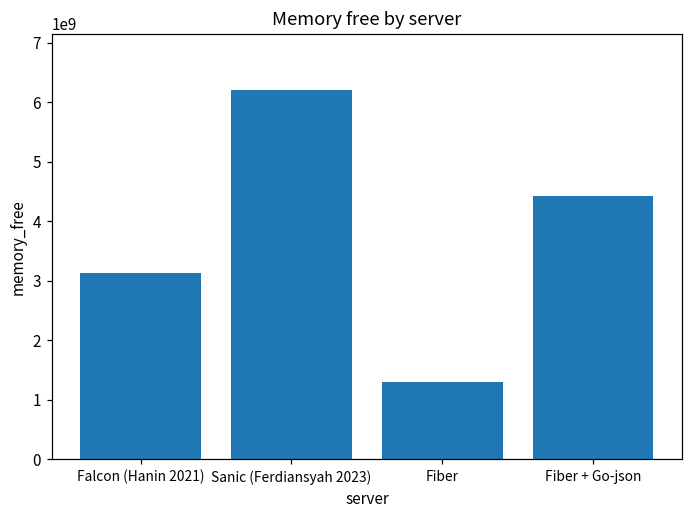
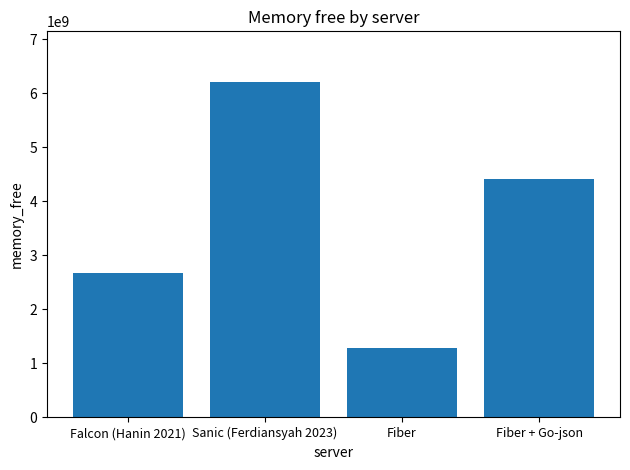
Falcon (Hanin 2021): 3100000000 -> 2700000000
